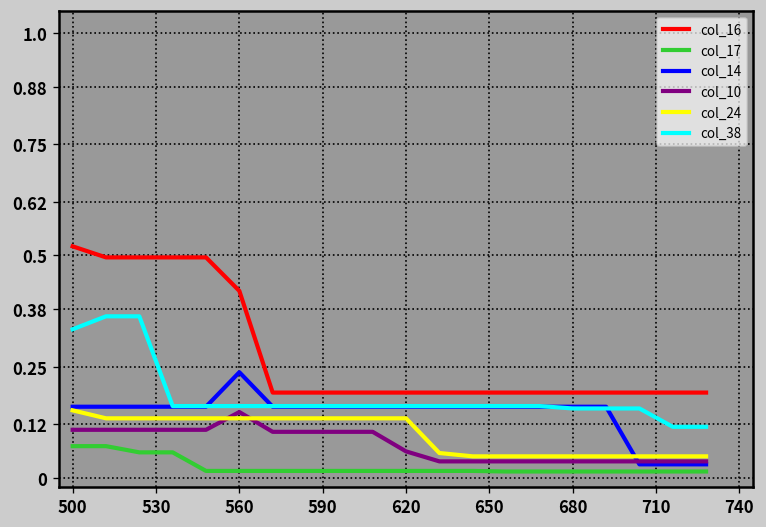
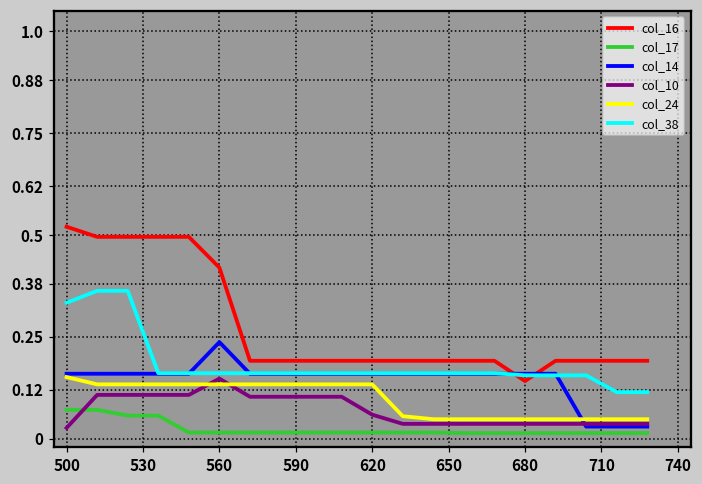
col_10, 500: 0.11 -> 0.03
col_16, 680: 0.19 -> 0.14
